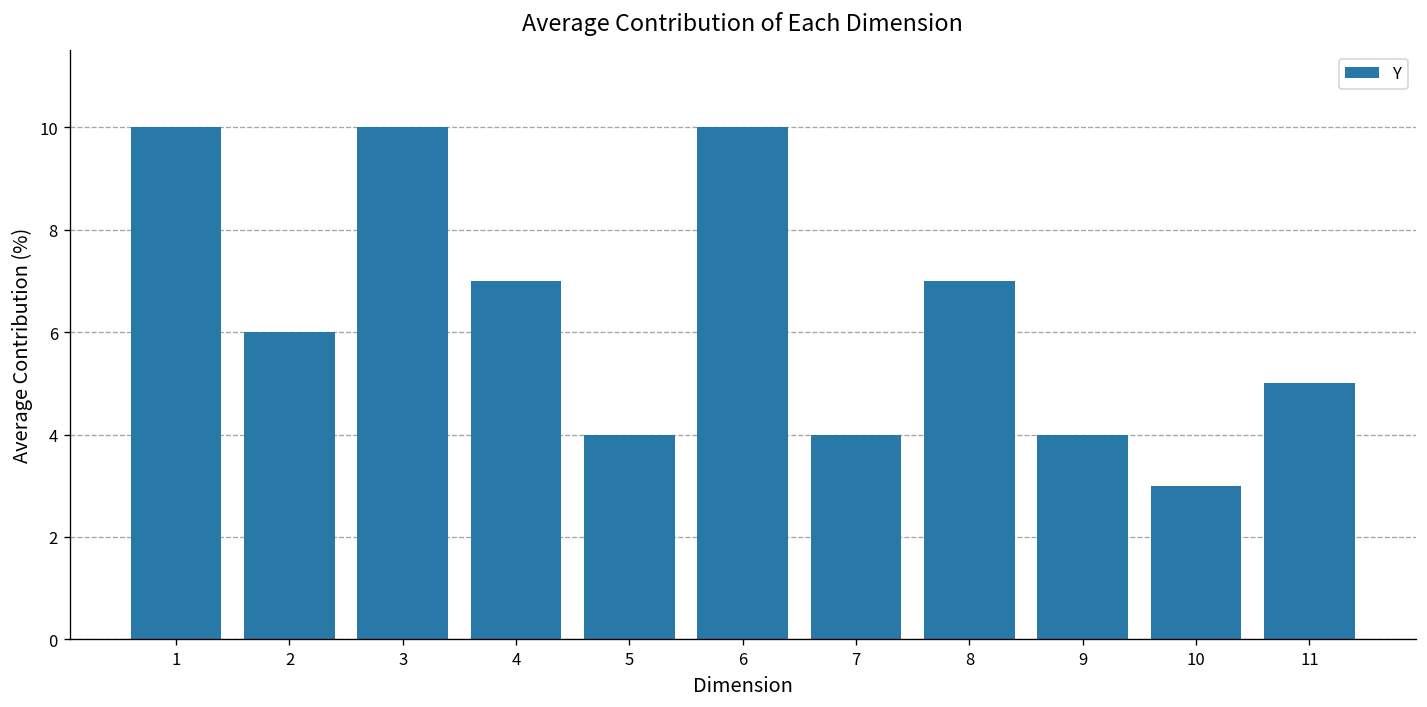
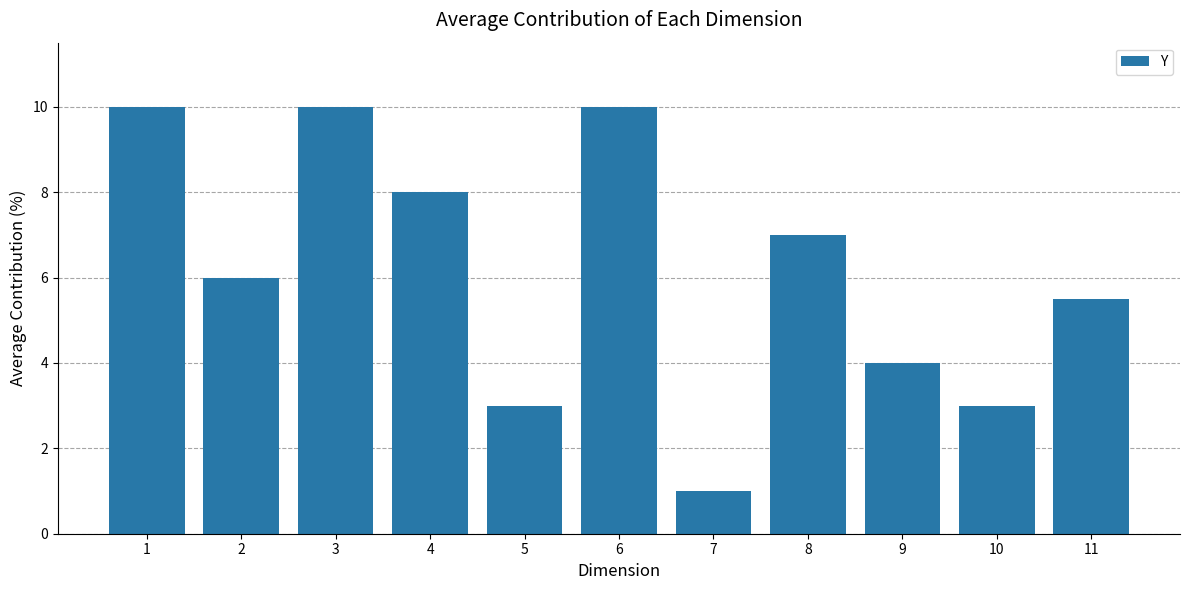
4: 7 -> 8
5: 4 -> 3
7: 4 -> 1
11: 5.0 -> 5.5
